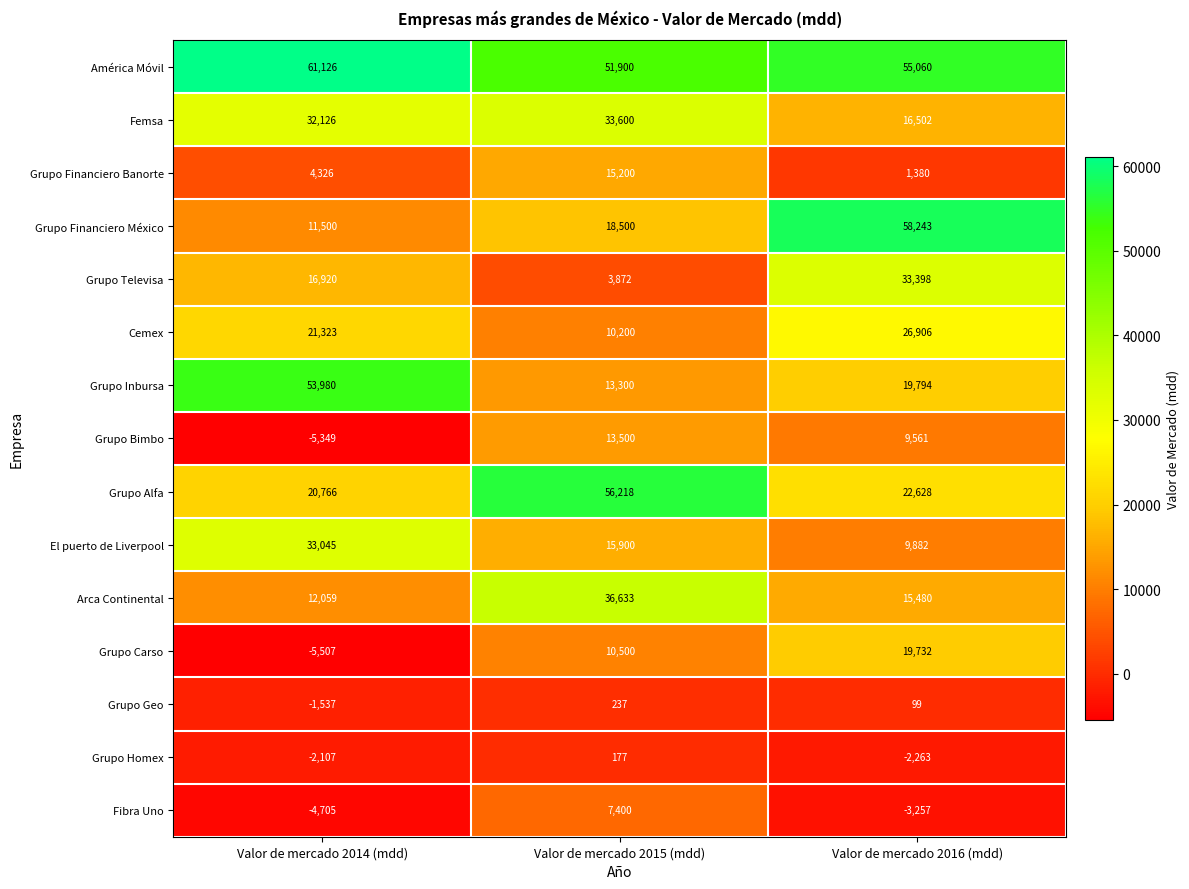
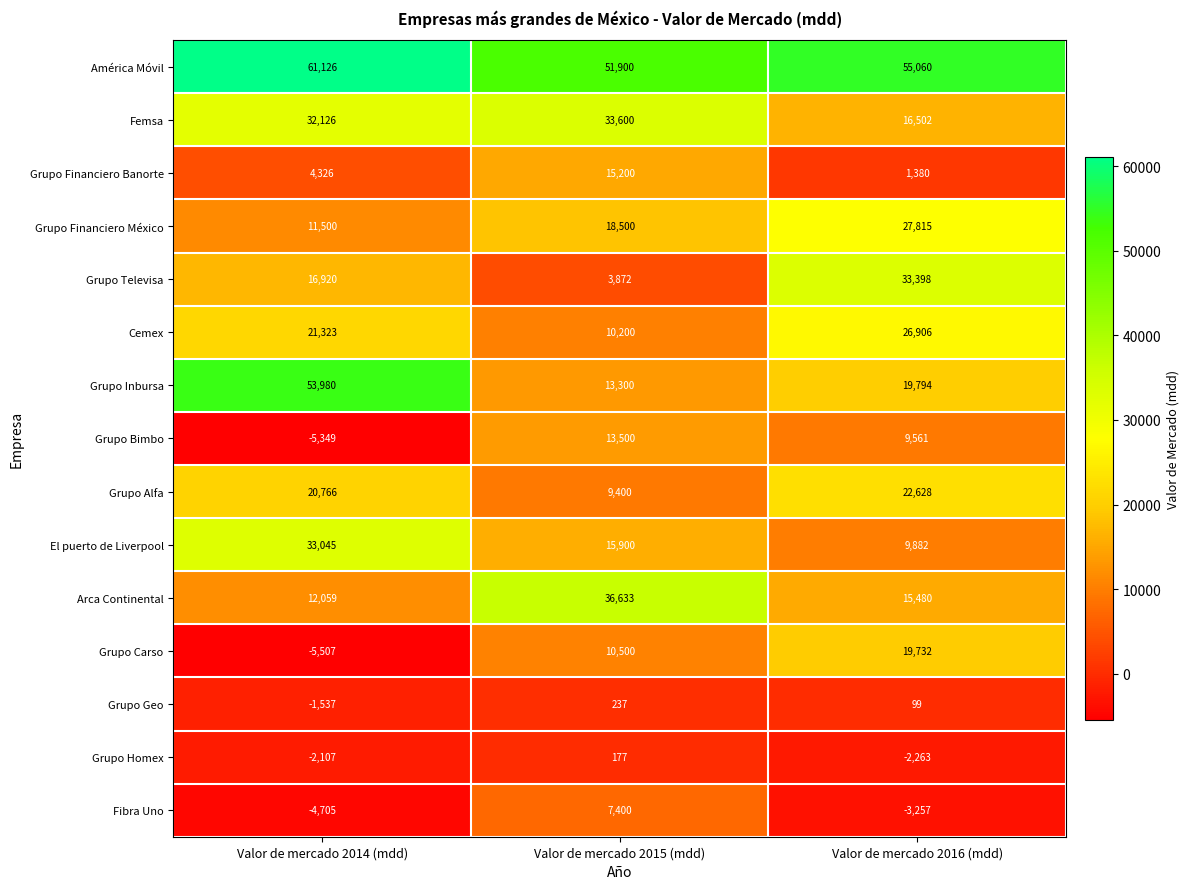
Grupo Financiero México, Valor de mercado 2016 (mdd): 58,243 -> 27,815
Grupo Alfa, Valor de mercado 2015 (mdd): 56,218 -> 9,400
